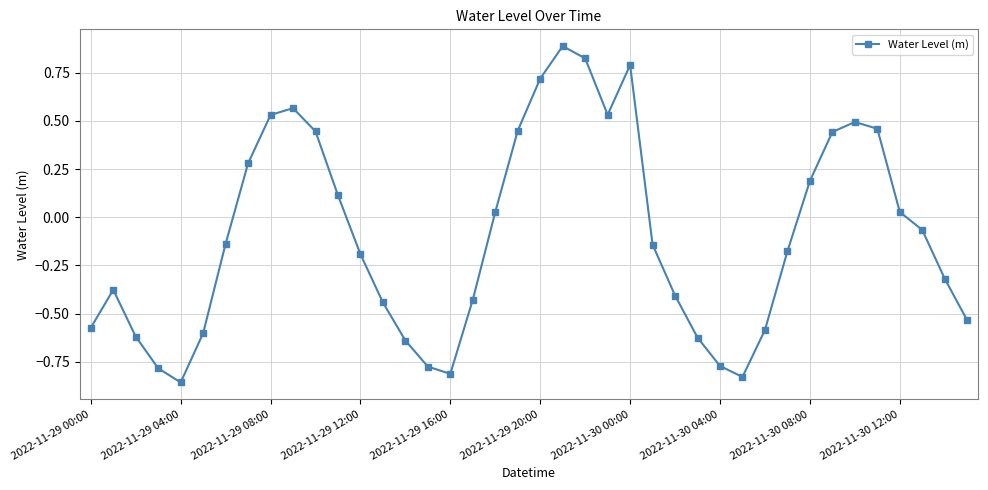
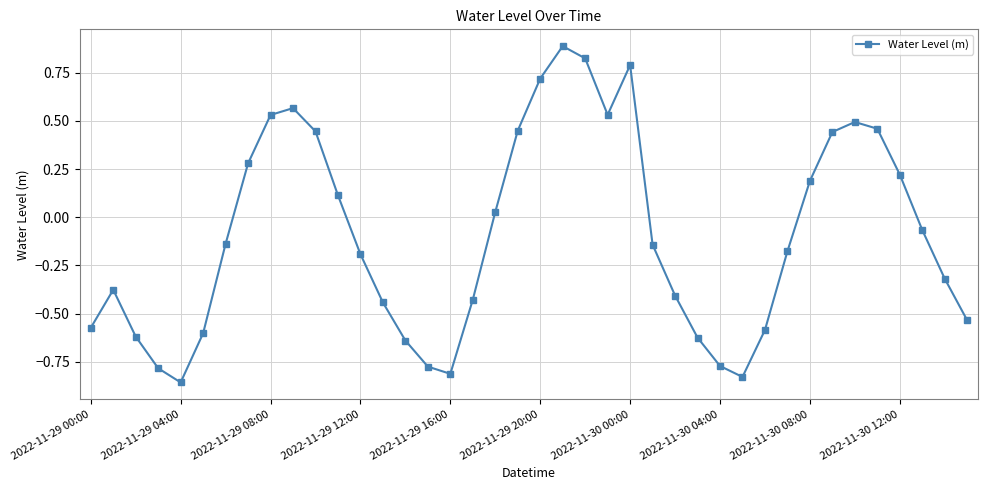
2022-11-30 12:00: 0.03 -> 0.22
